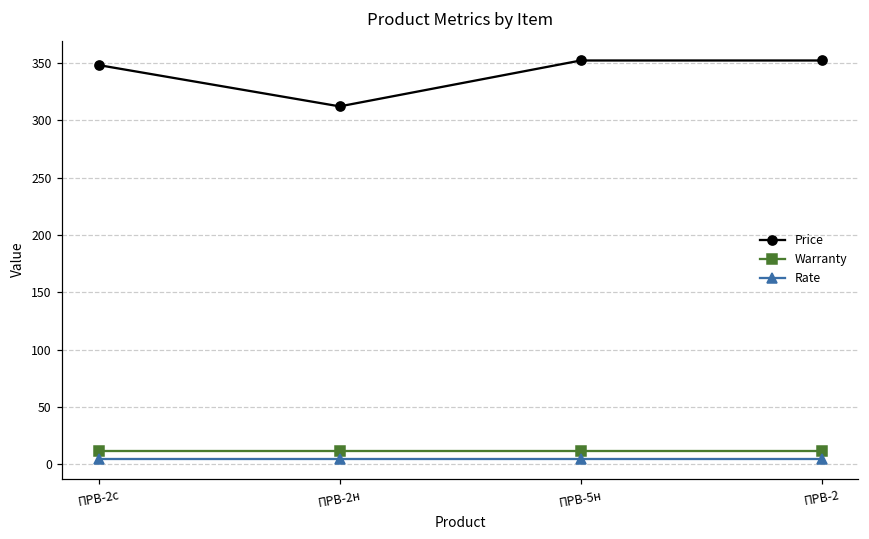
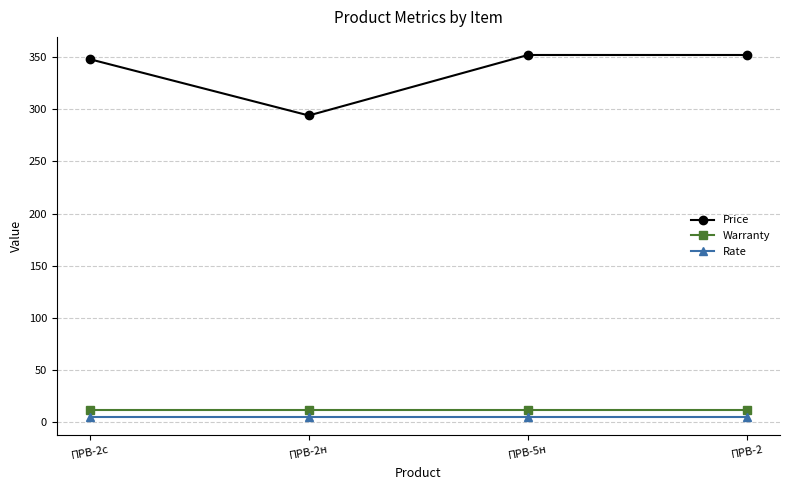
Price, ПРВ-2н: 312 -> 294
